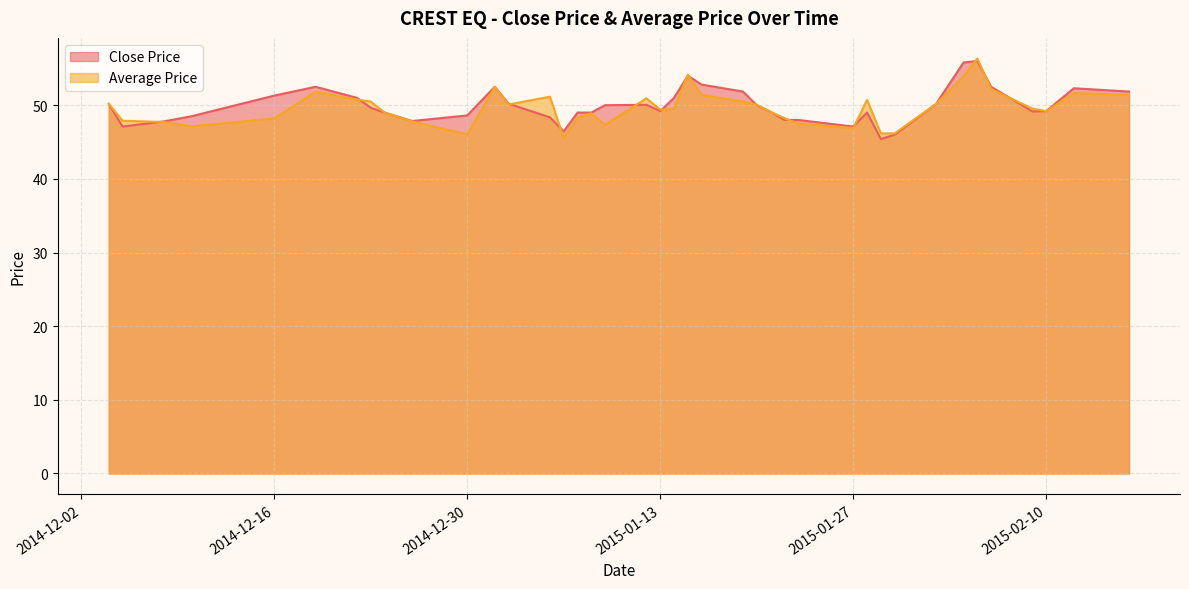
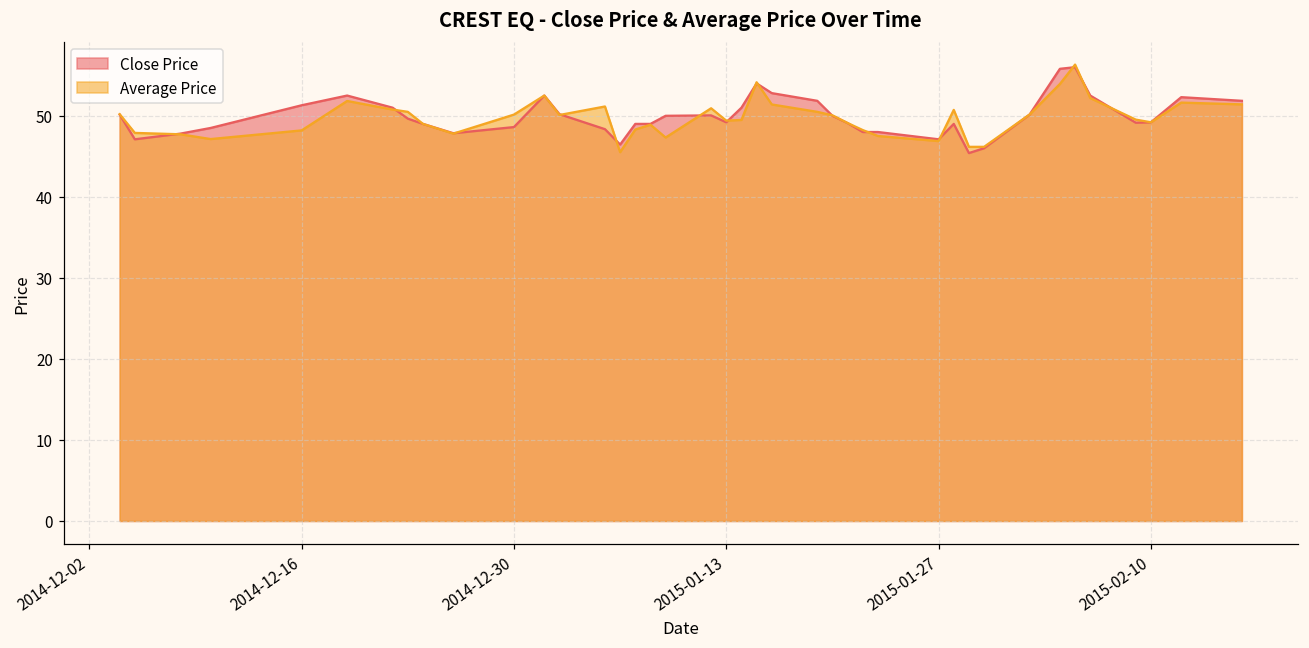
Average Price, 2014-12-30: 46 -> 50
